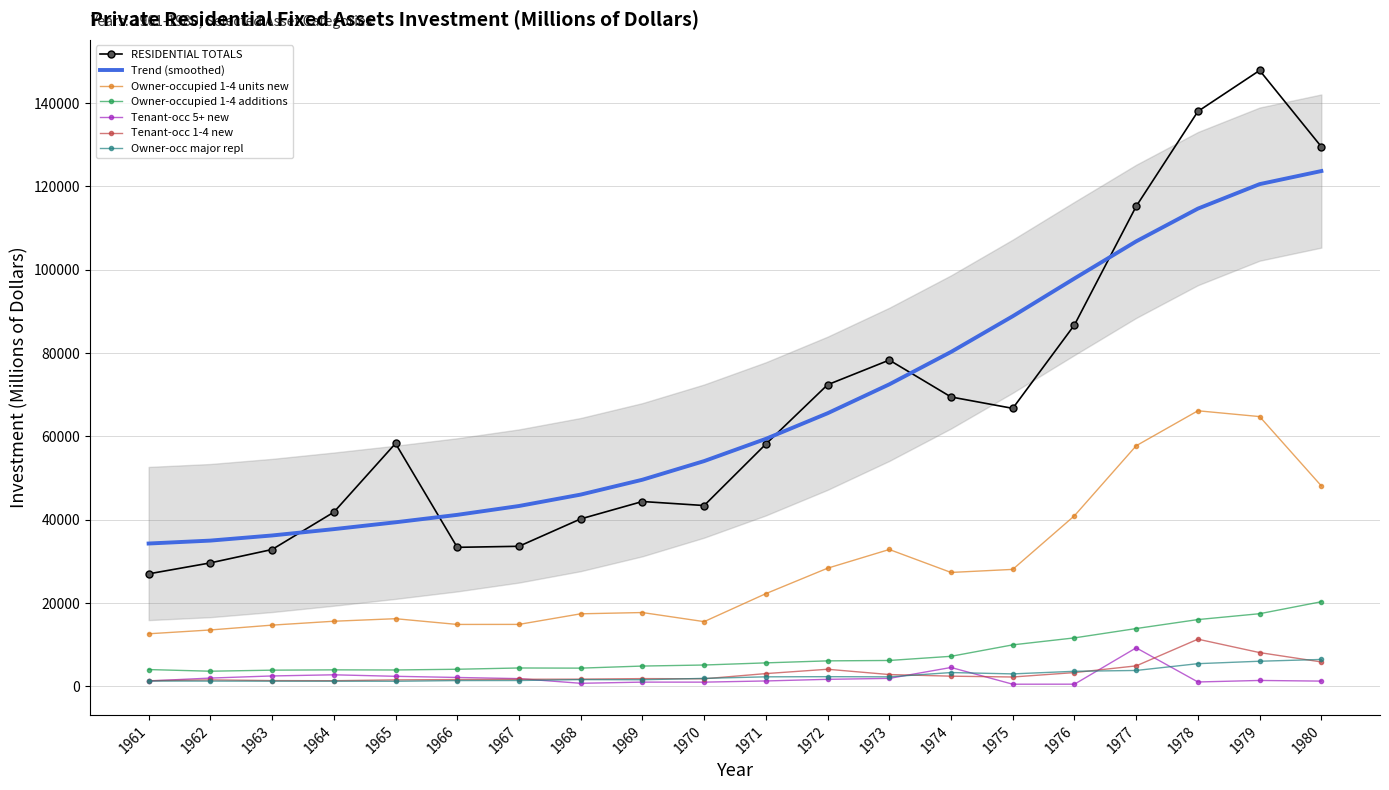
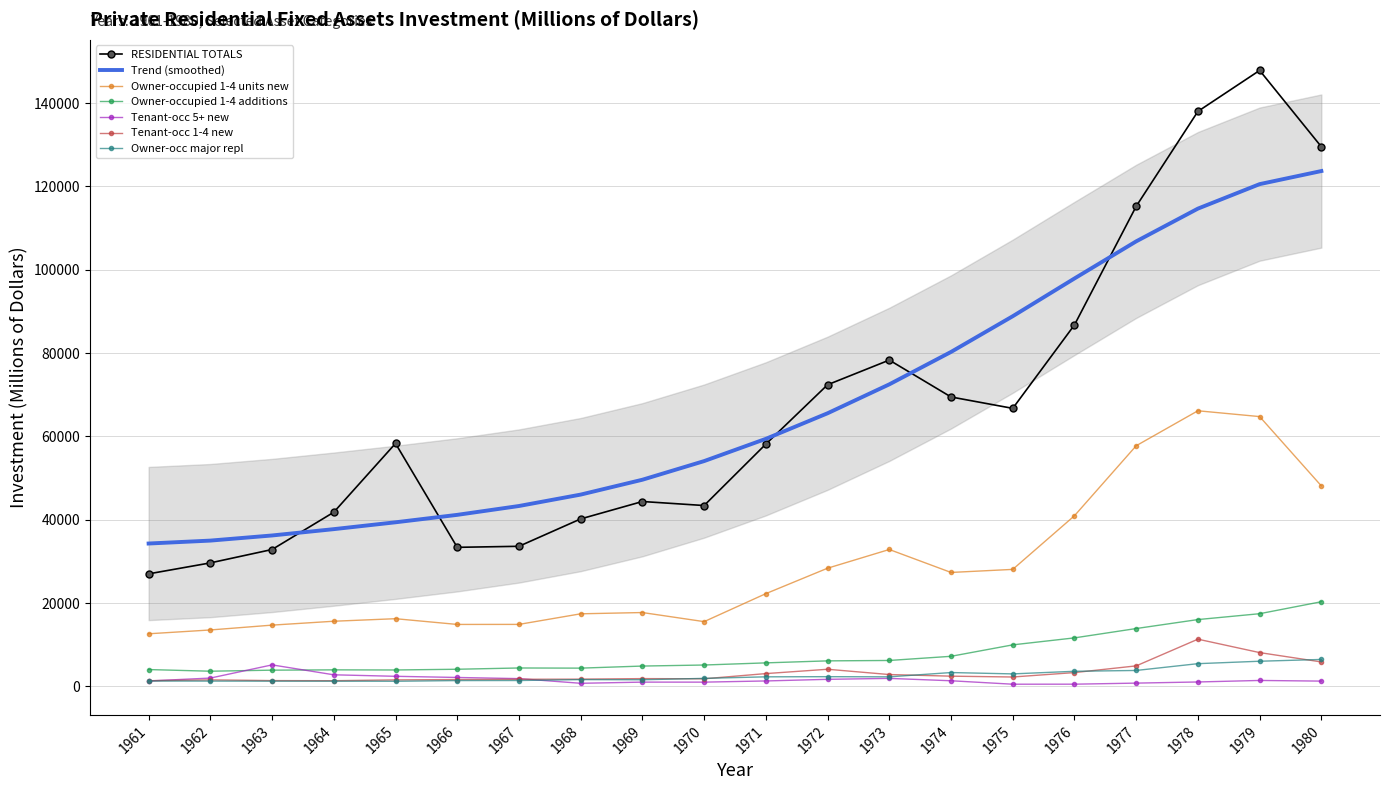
Tenant-occ 5+ new, 1963: 3000 -> 5000
Tenant-occ 5+ new, 1974: 5000 -> 1000
Tenant-occ 5+ new, 1977: 9000 -> 1000
